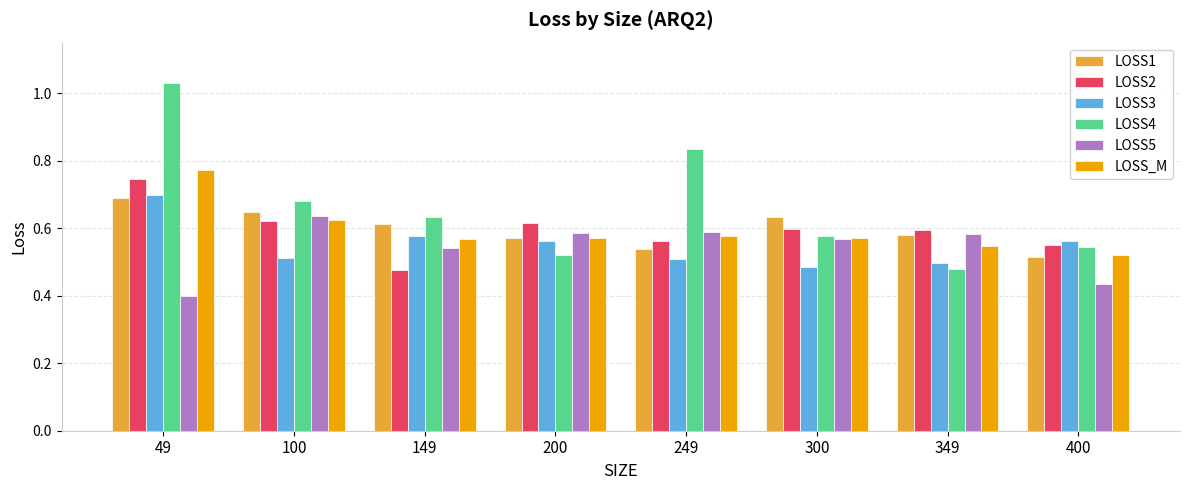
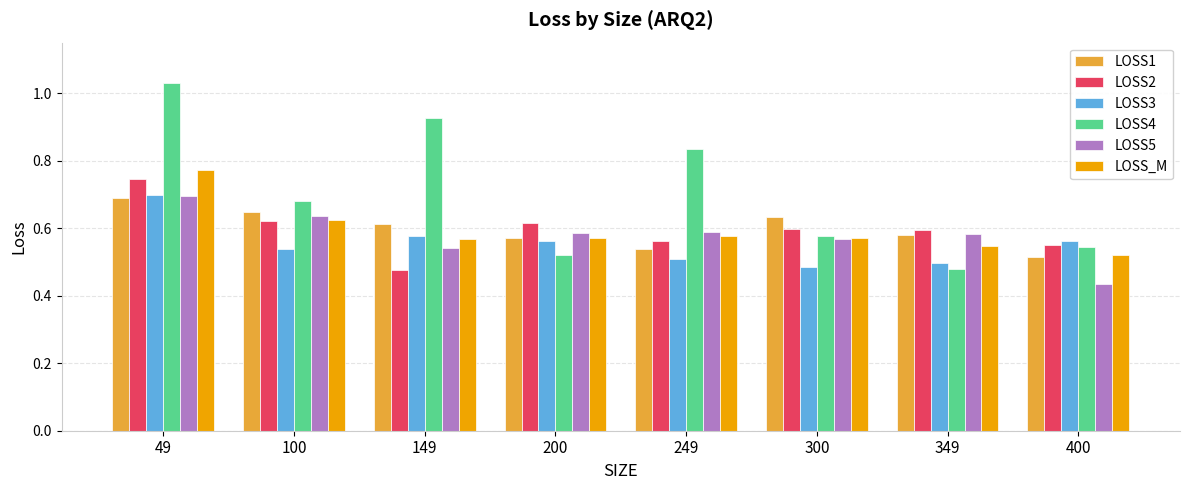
LOSS5, 49: 0.40 -> 0.70
LOSS3, 100: 0.51 -> 0.54
LOSS4, 149: 0.63 -> 0.93
